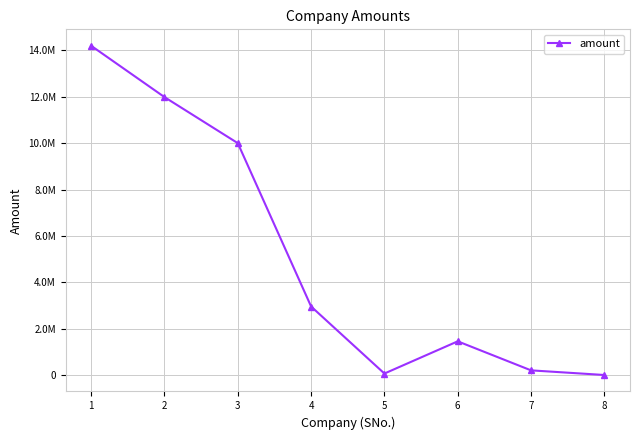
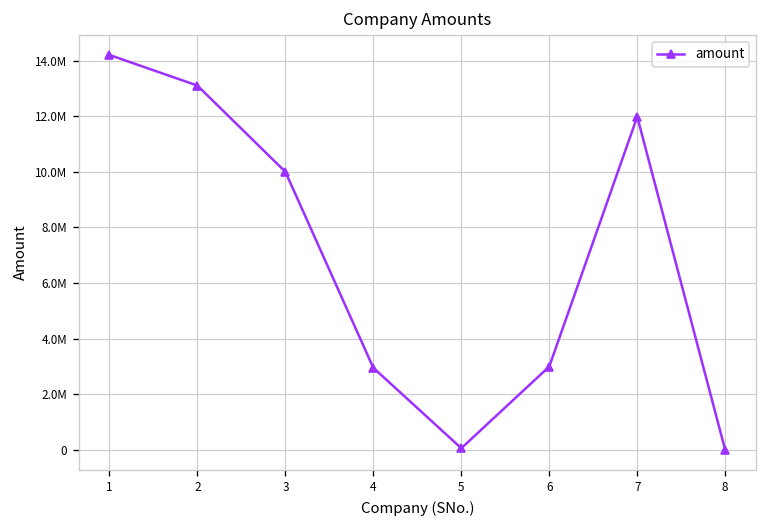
2: 12000000 -> 13100000
6: 1500000 -> 3000000
7: 200000 -> 12000000
